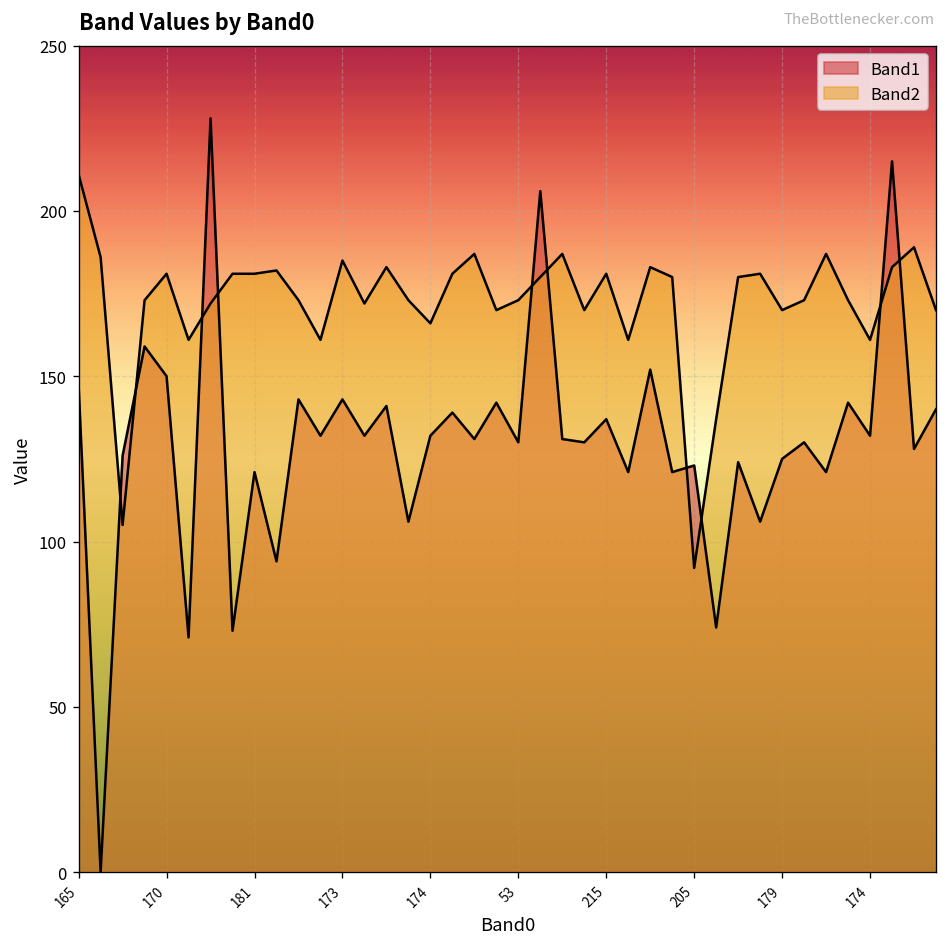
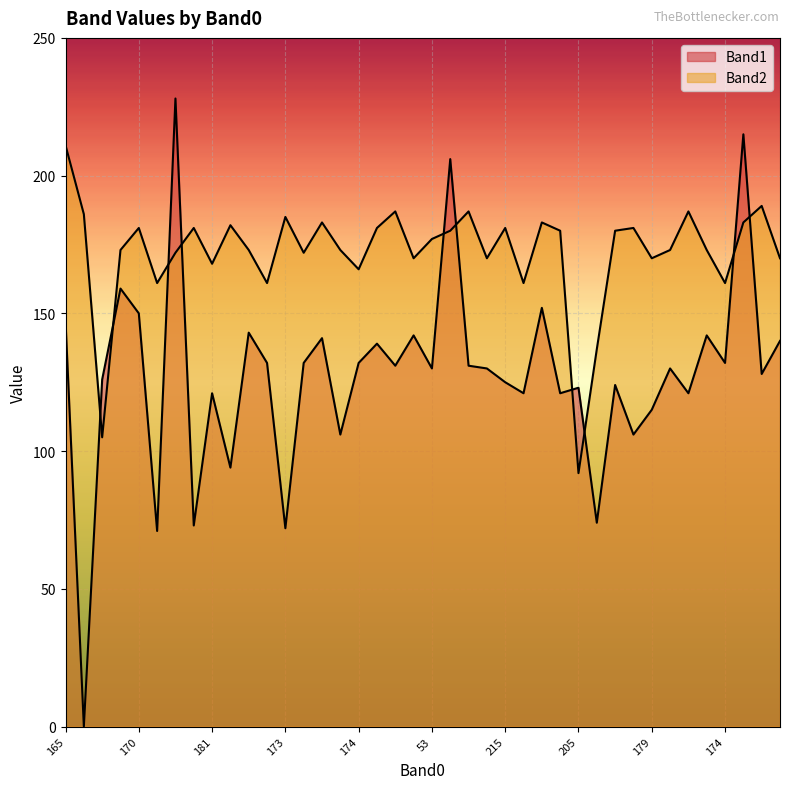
Band2, 181: 181 -> 168
Band1, 173: 143 -> 72
Band2, 53: 173 -> 177
Band1, 215: 137 -> 125
Band1, 179: 125 -> 115
